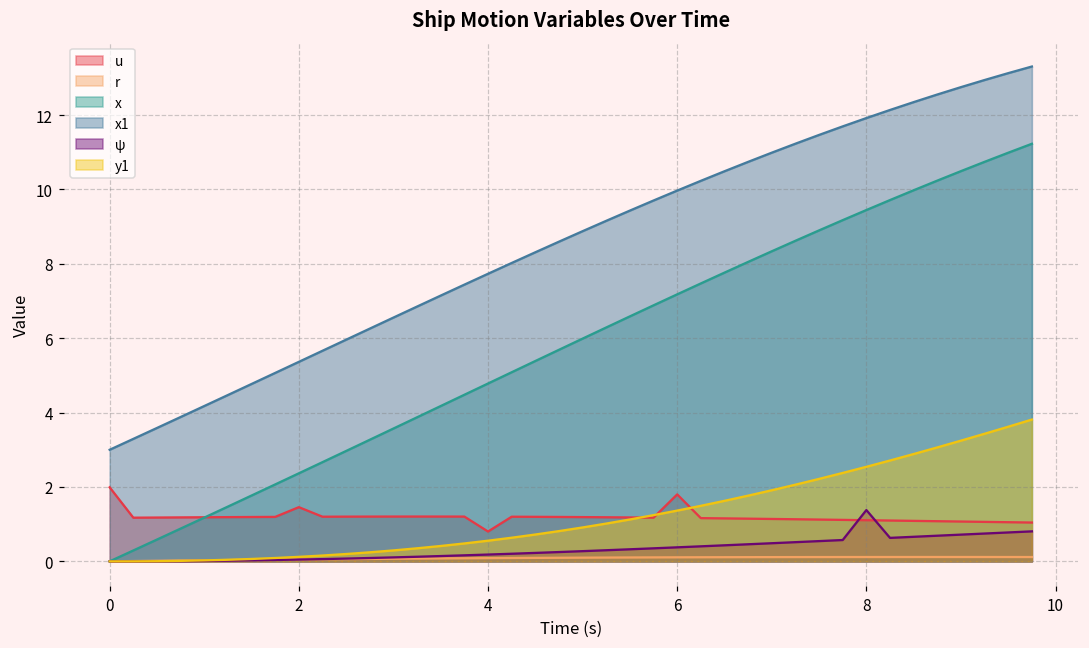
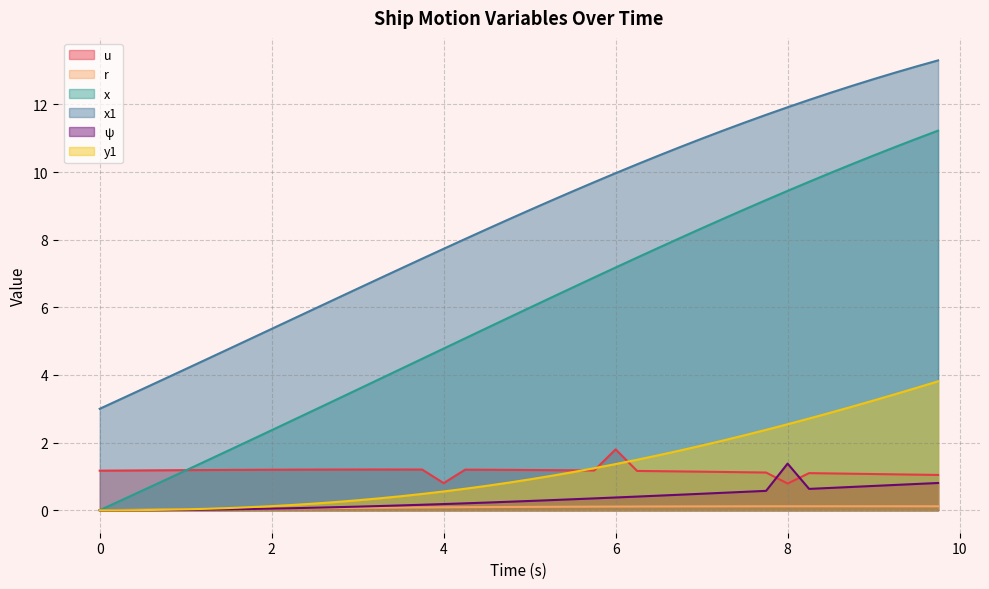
u, 0: 2.0 -> 1.2
u, 2: 1.5 -> 1.2
u, 8: 1.1 -> 0.8
